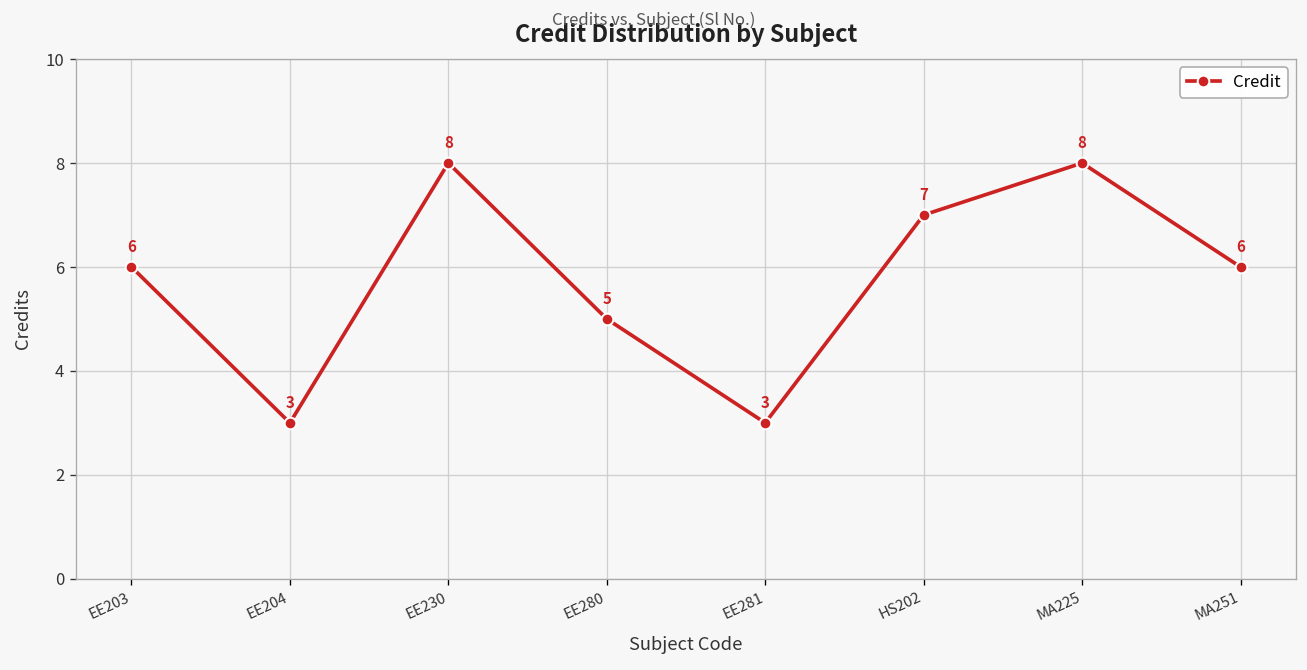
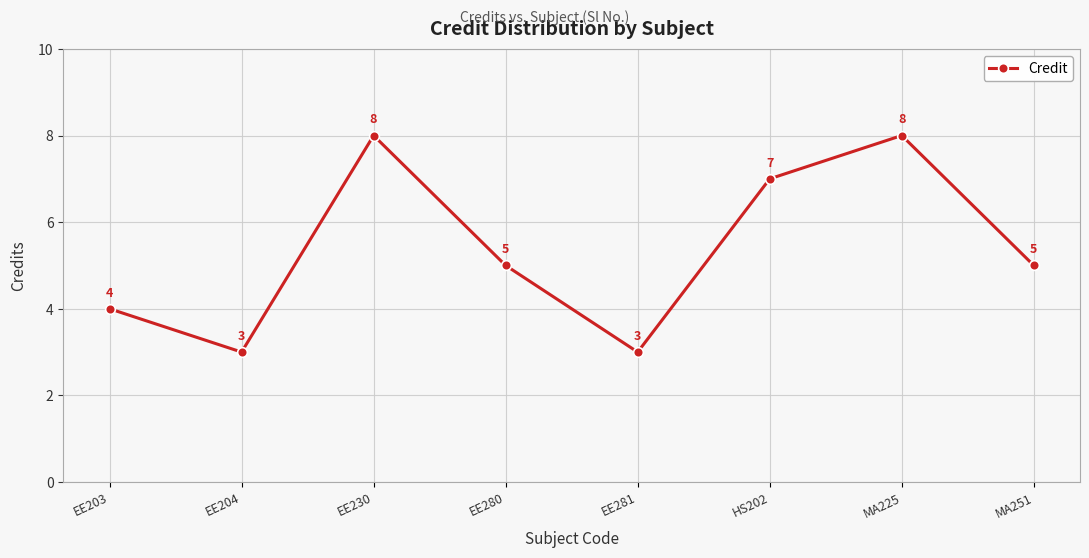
EE203: 6 -> 4
MA251: 6 -> 5
